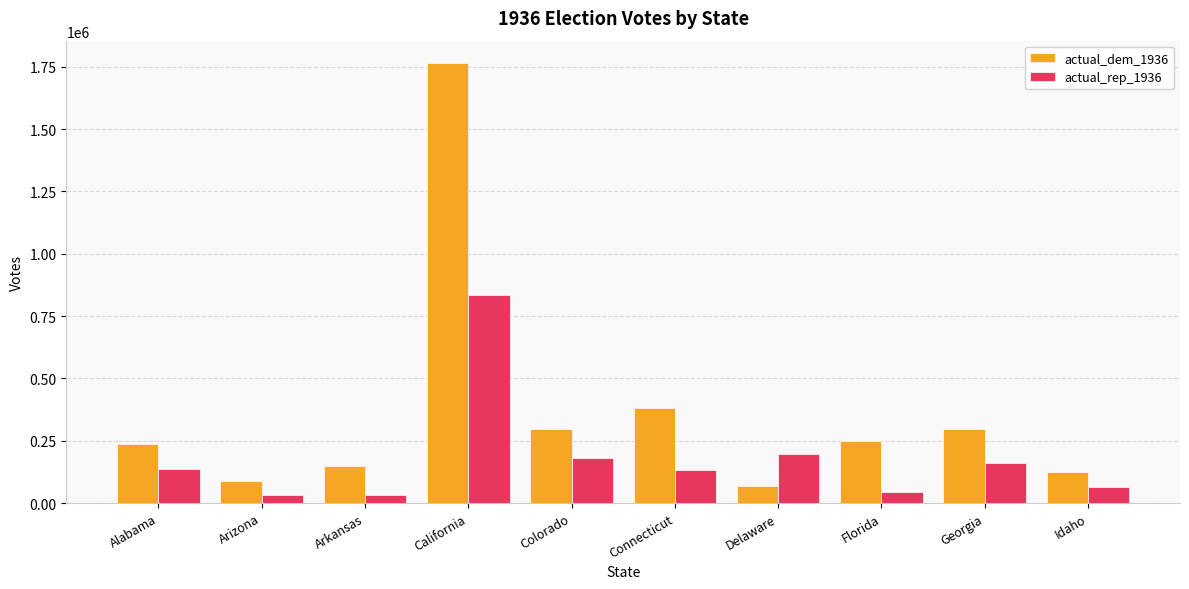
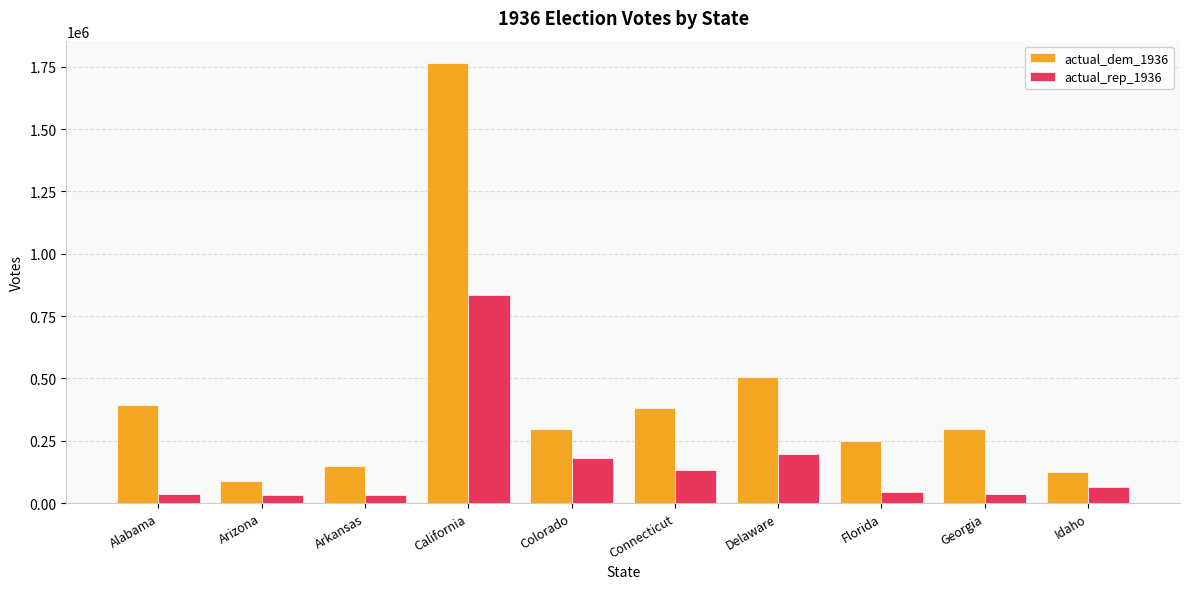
actual_dem_1936, Alabama: 240000 -> 390000
actual_rep_1936, Alabama: 140000 -> 40000
actual_dem_1936, Delaware: 70000 -> 500000
actual_rep_1936, Georgia: 160000 -> 40000
